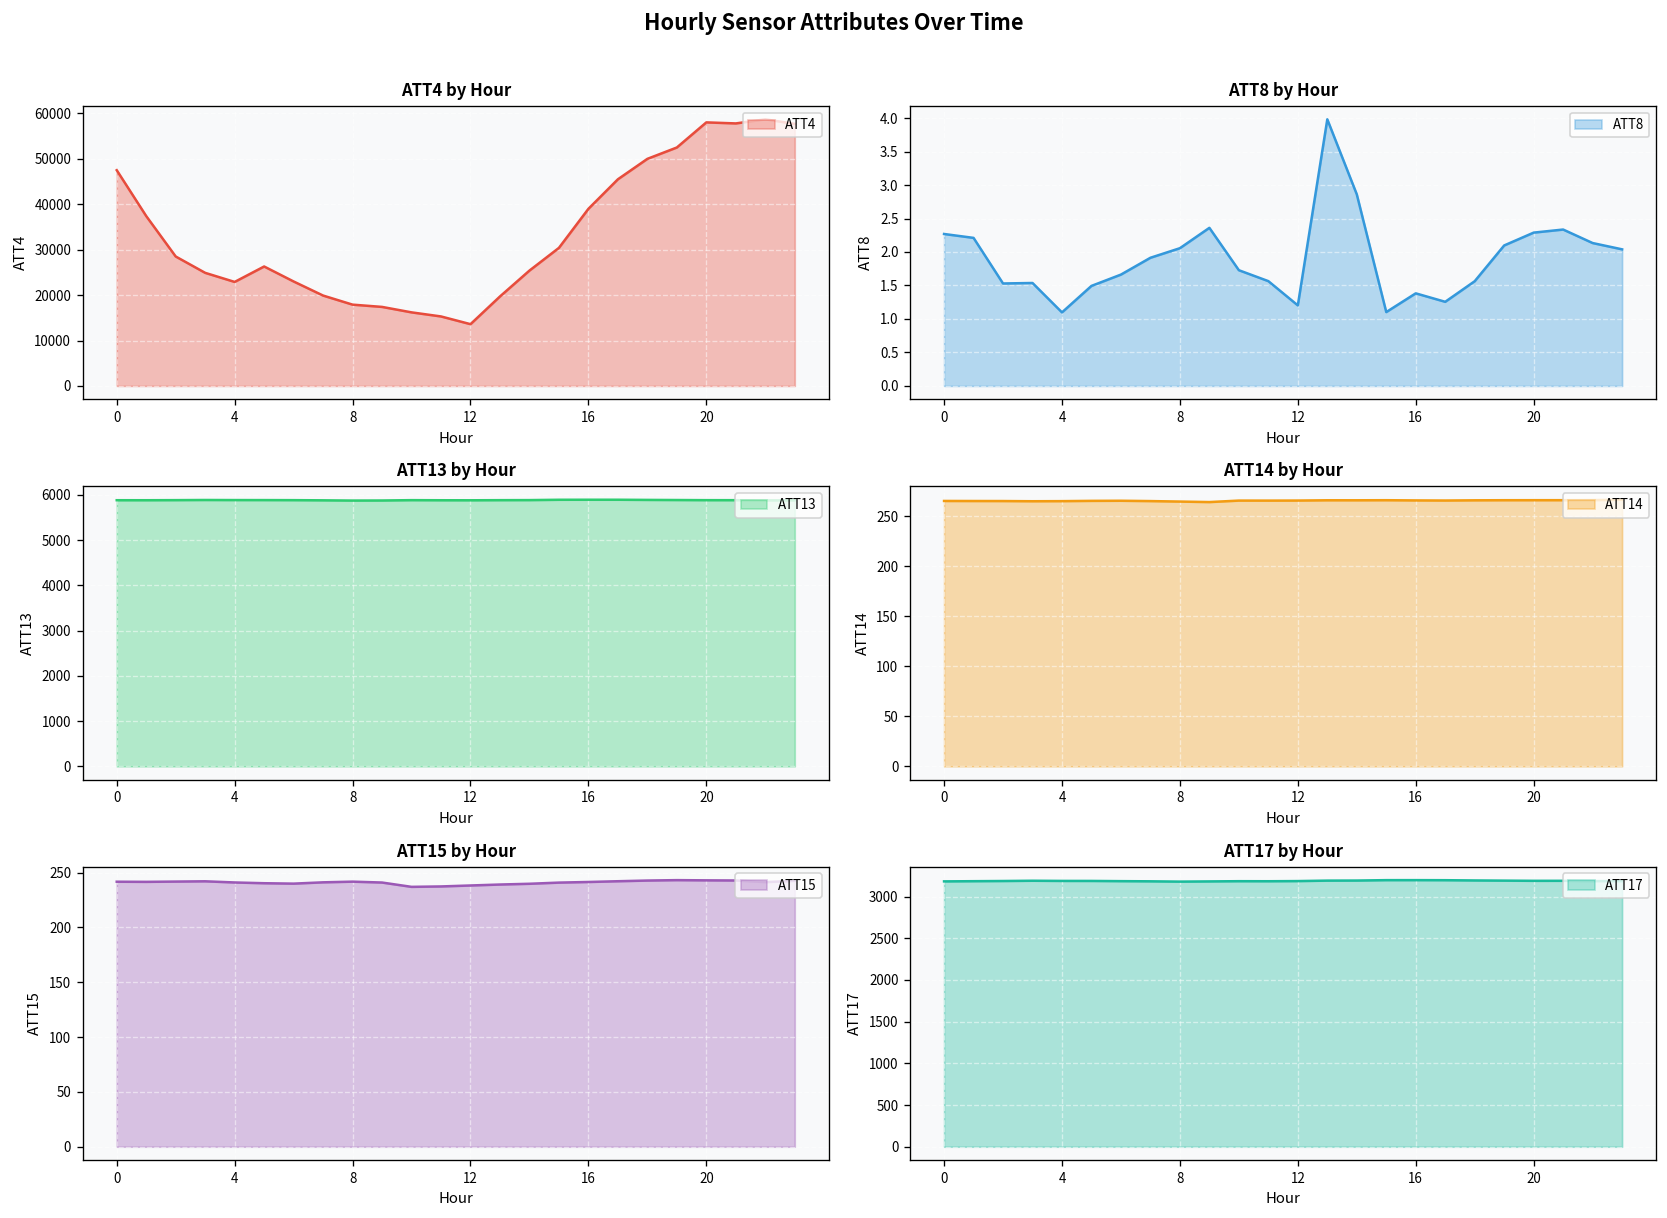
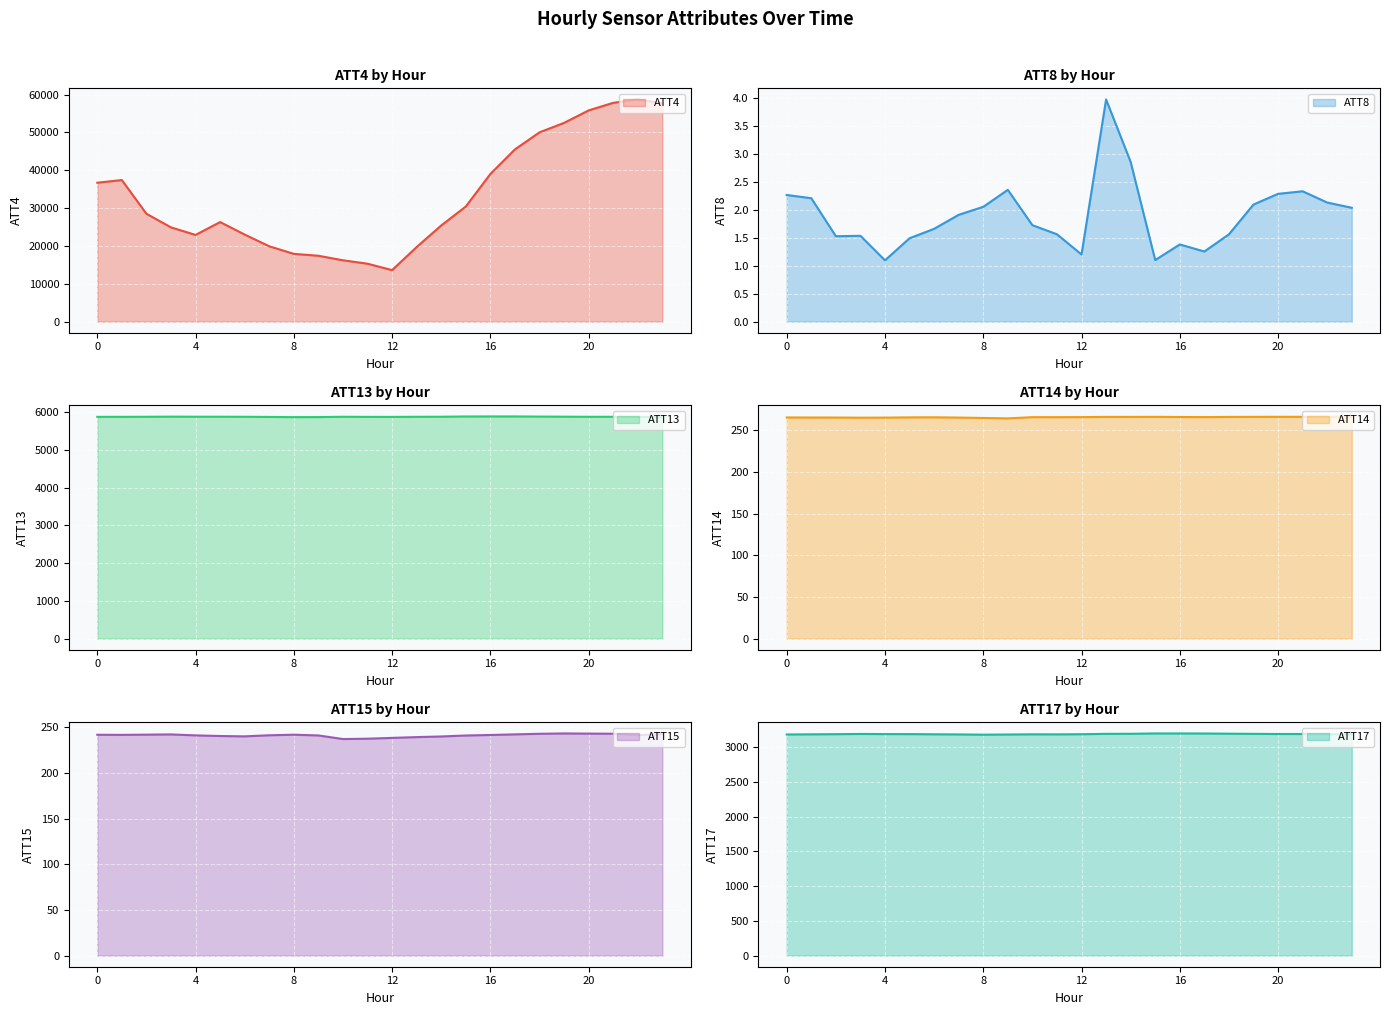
ATT4 by Hour, 0: 48000 -> 37000
ATT4 by Hour, 20: 58000 -> 56000
